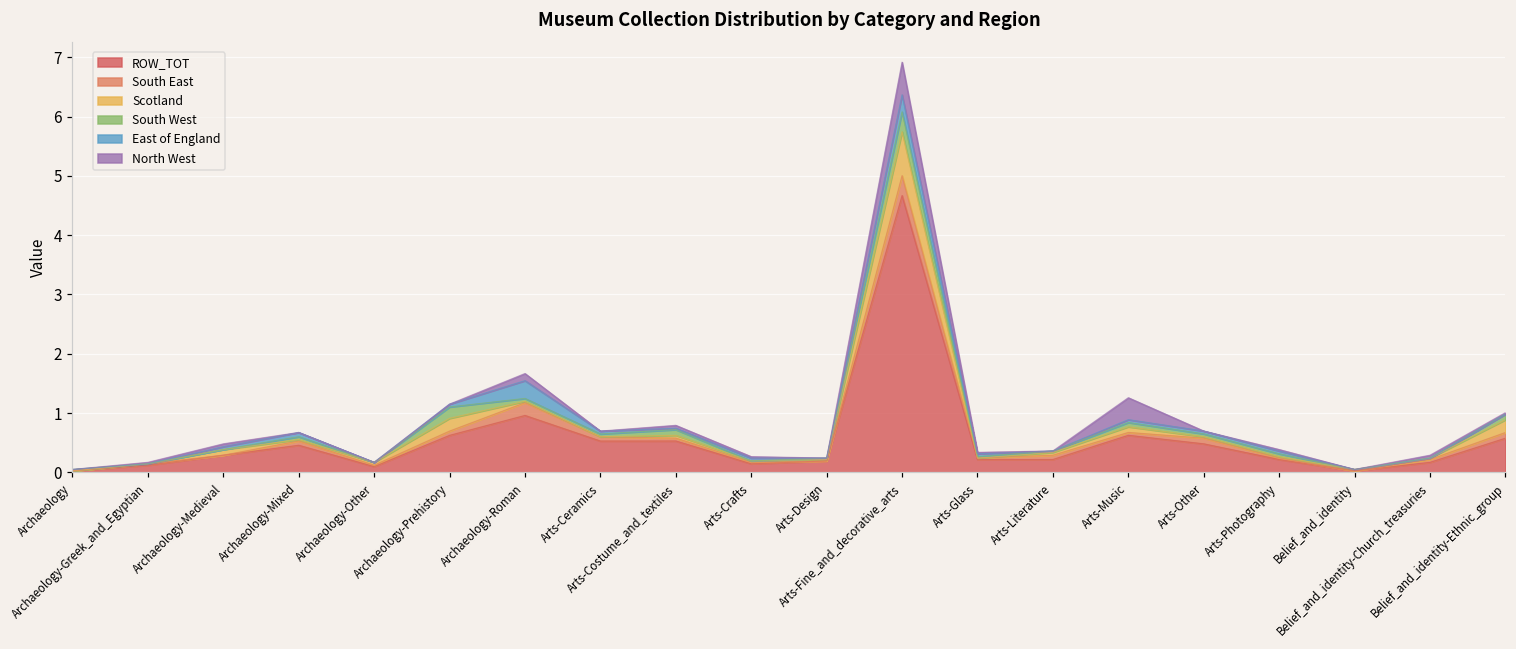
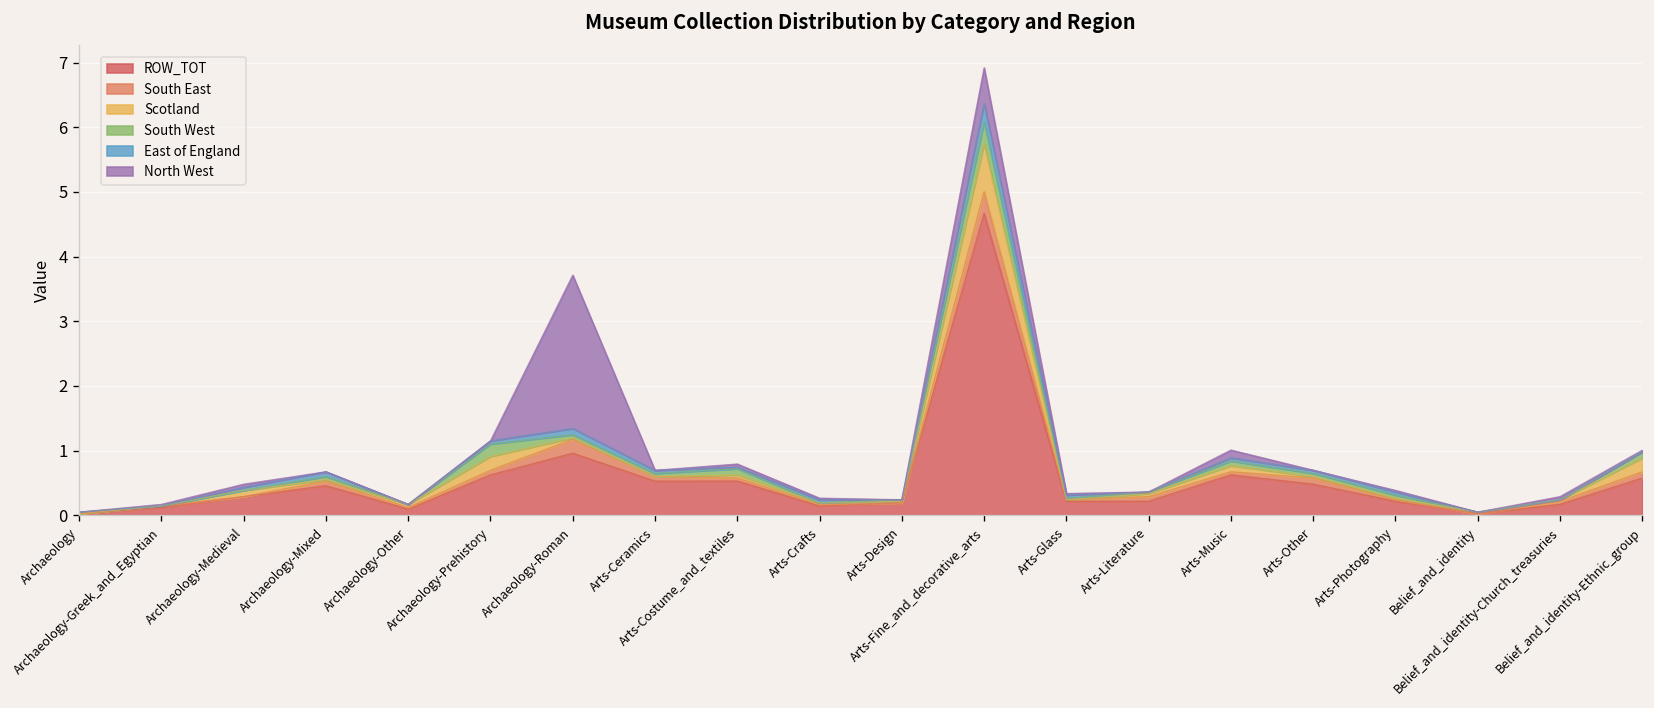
East of England, Archaeology-Roman: 0.3 -> 0.1
North West, Archaeology-Roman: 0.1 -> 2.4
North West, Arts-Music: 0.4 -> 0.1
